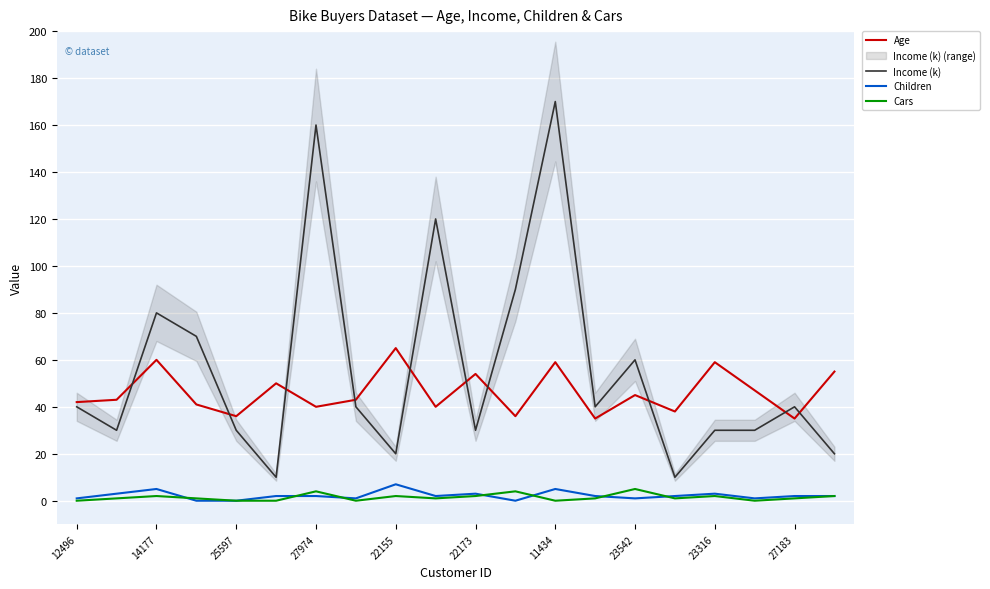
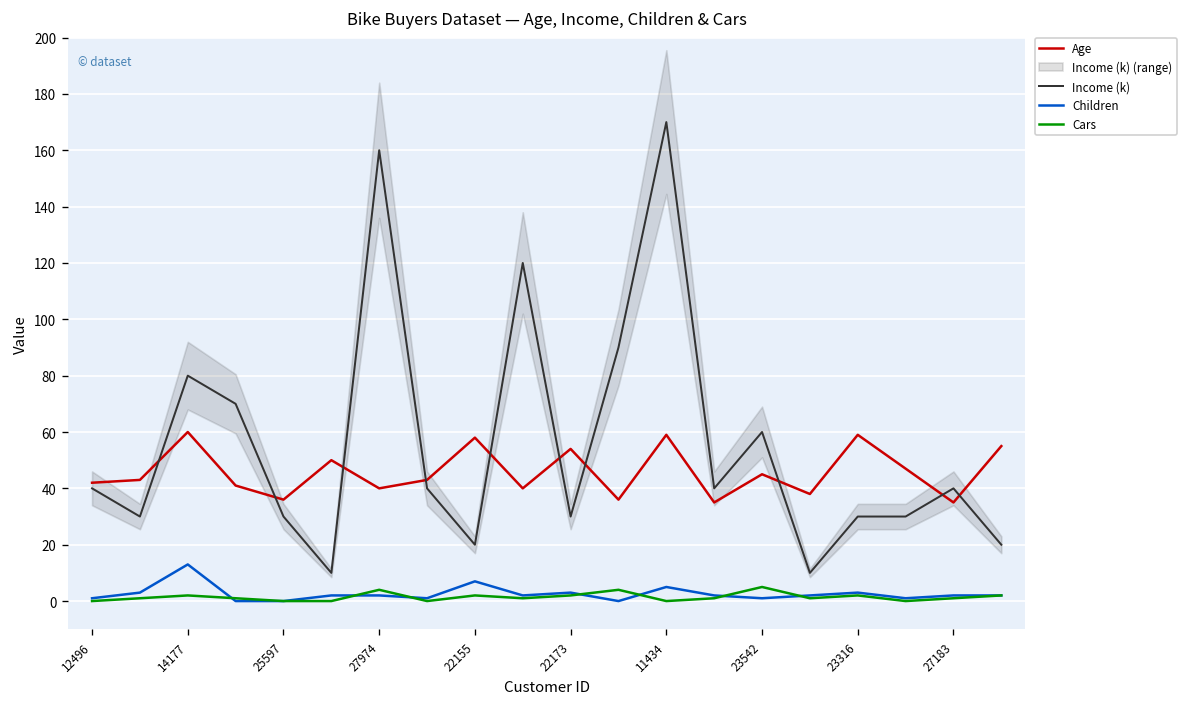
Children, 14177: 5 -> 13
Age, 22155: 65 -> 58
